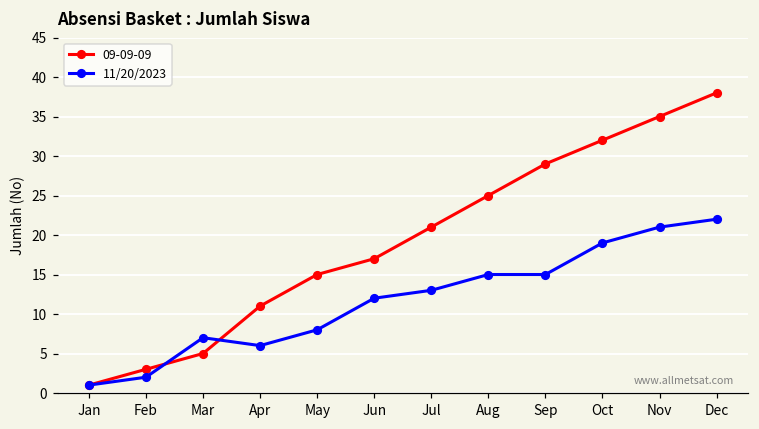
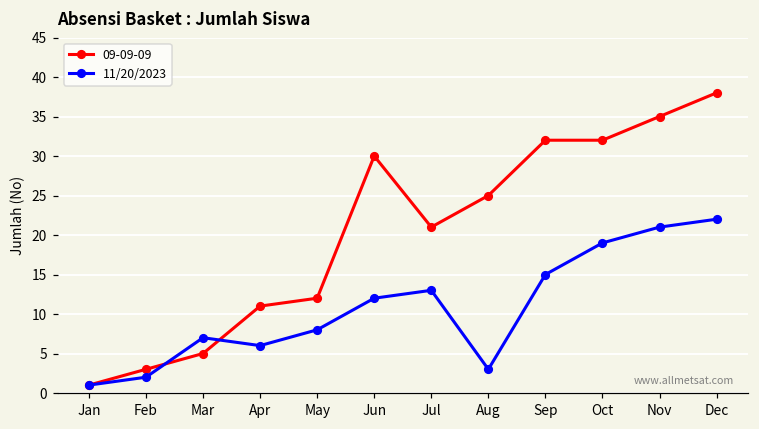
09-09-09, May: 15 -> 12
09-09-09, Jun: 17 -> 30
11/20/2023, Aug: 15 -> 3
09-09-09, Sep: 29 -> 32
